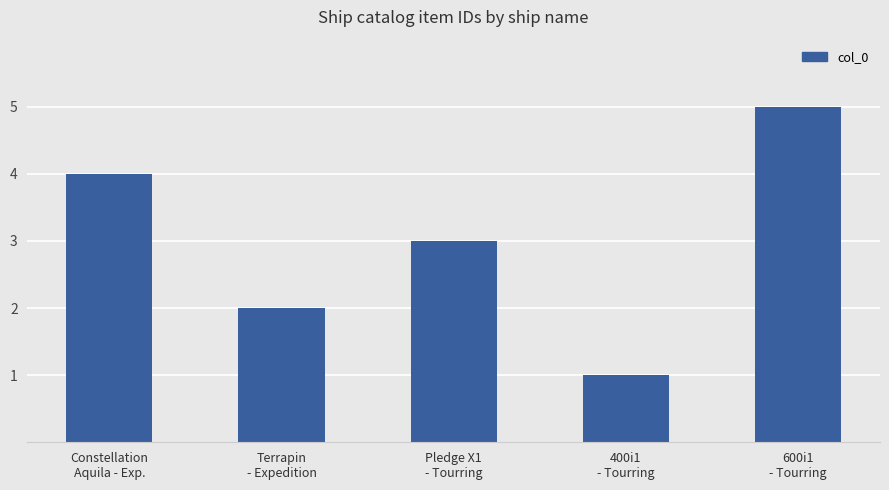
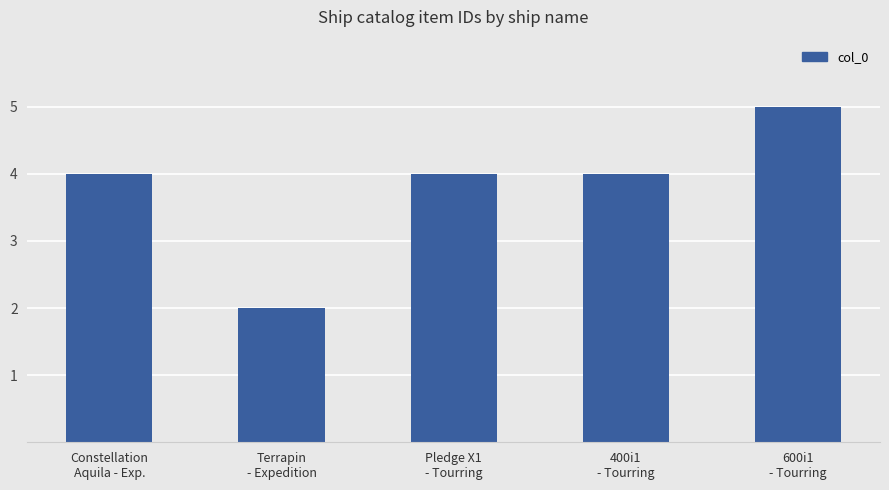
Pledge X1 - Tourring: 3 -> 4
400i1 - Tourring: 1 -> 4
